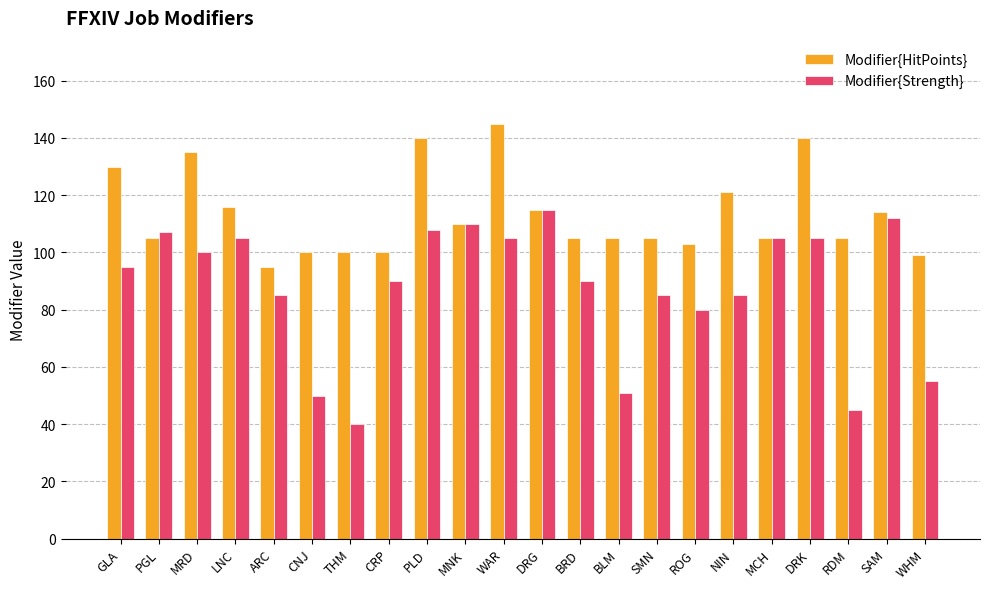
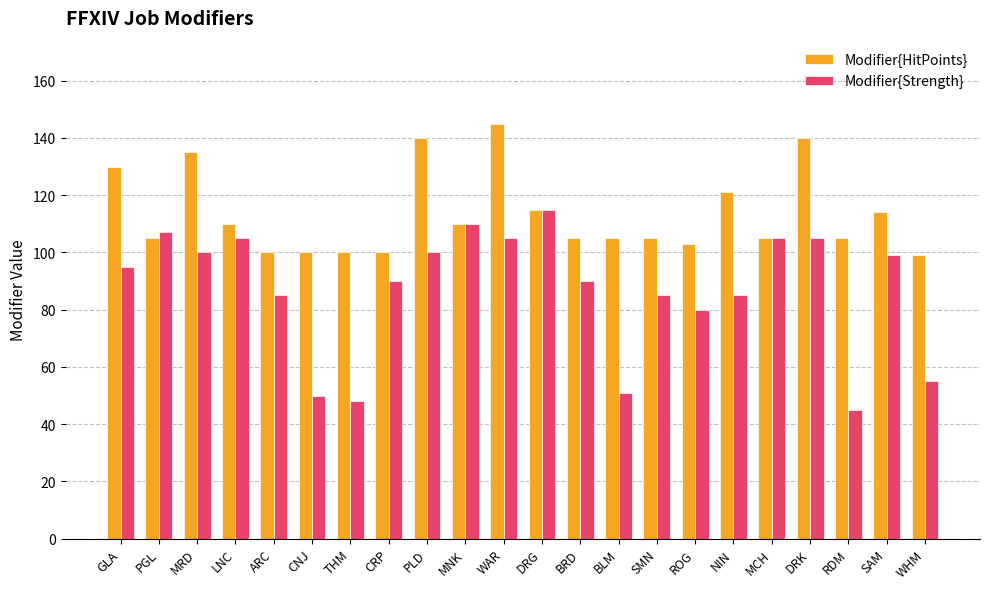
Modifier{HitPoints}, LNC: 116 -> 110
Modifier{HitPoints}, ARC: 95 -> 100
Modifier{Strength}, THM: 40 -> 48
Modifier{Strength}, PLD: 108 -> 100
Modifier{Strength}, SAM: 112 -> 99
